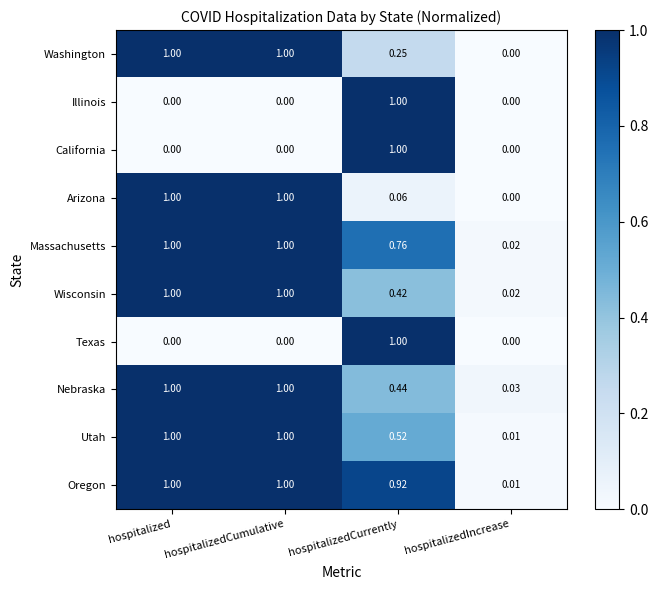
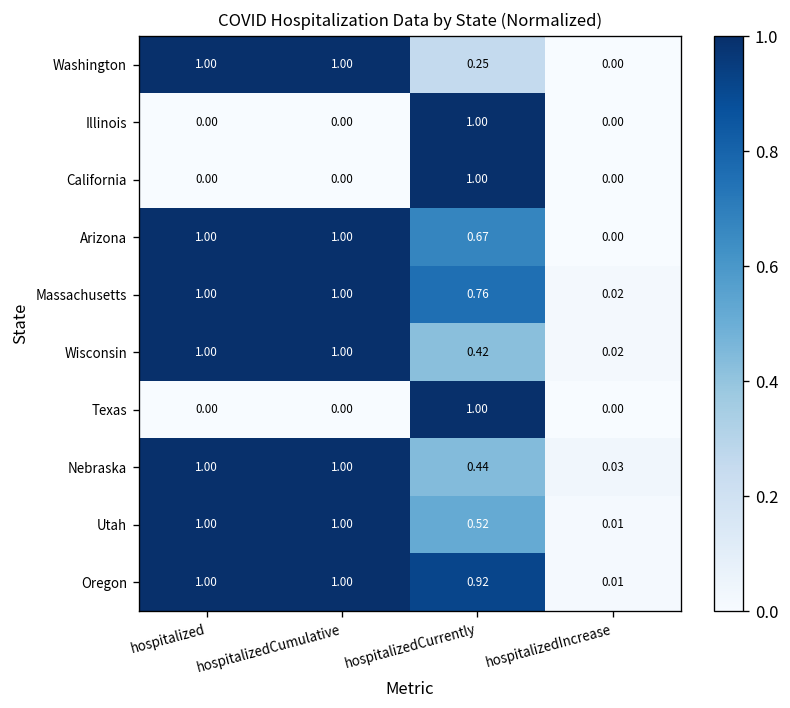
Arizona, hospitalizedCurrently: 0.06 -> 0.67
